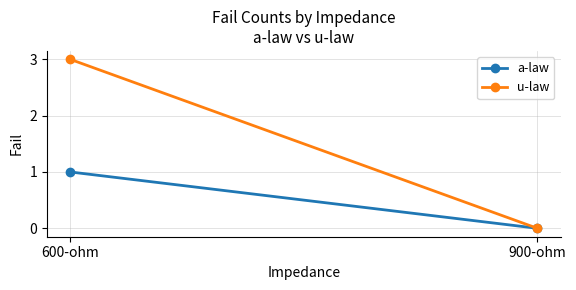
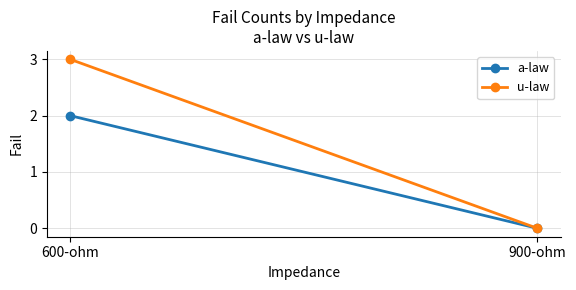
a-law, 600-ohm: 1 -> 2
